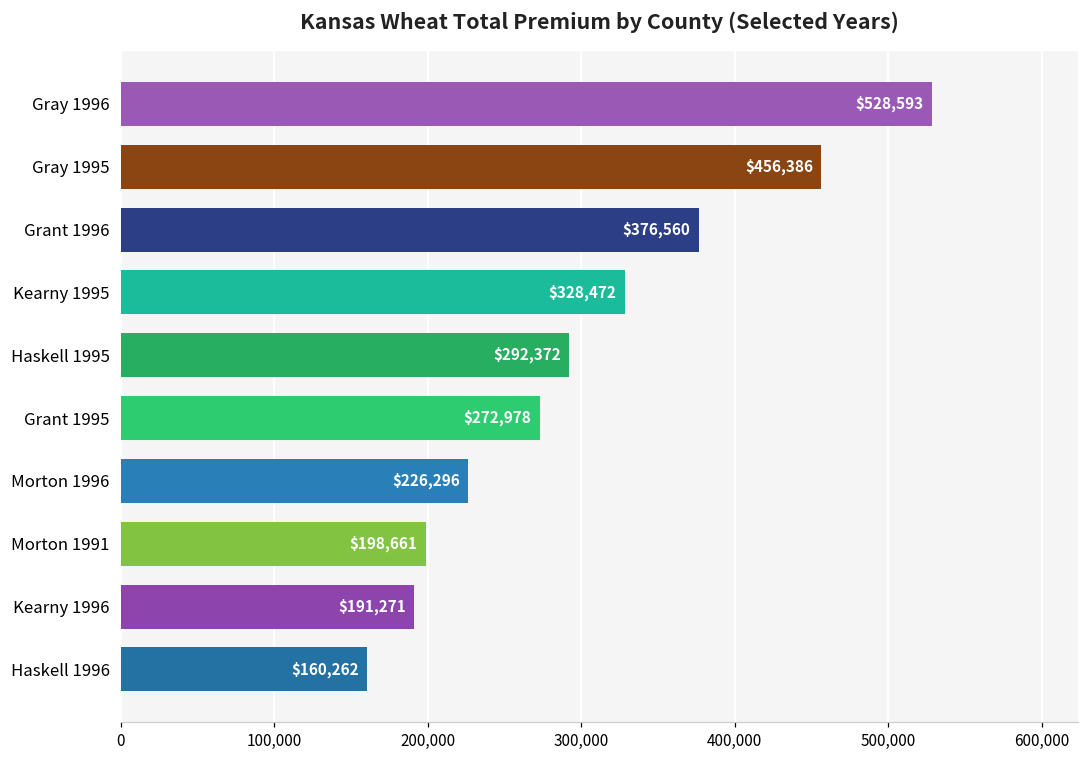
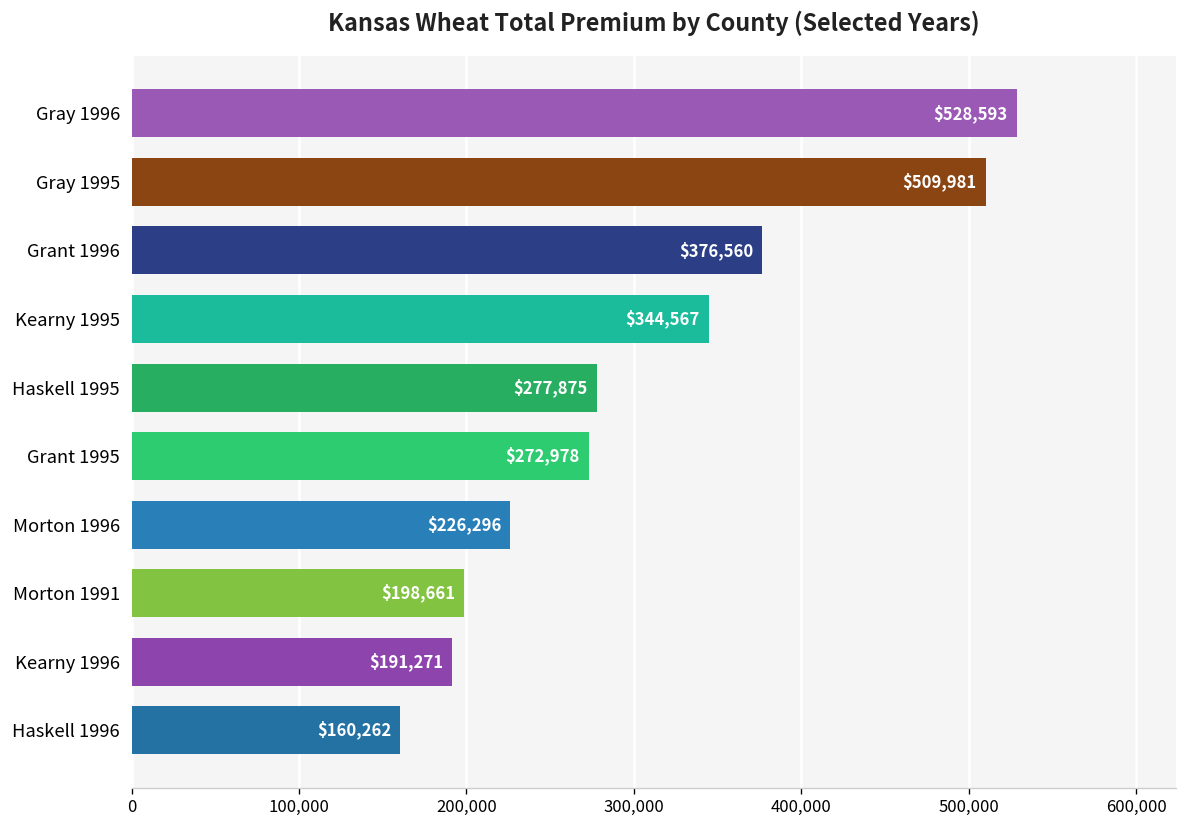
Gray 1995: $456,386 -> $509,981
Kearny 1995: $328,472 -> $344,567
Haskell 1995: $292,372 -> $277,875
